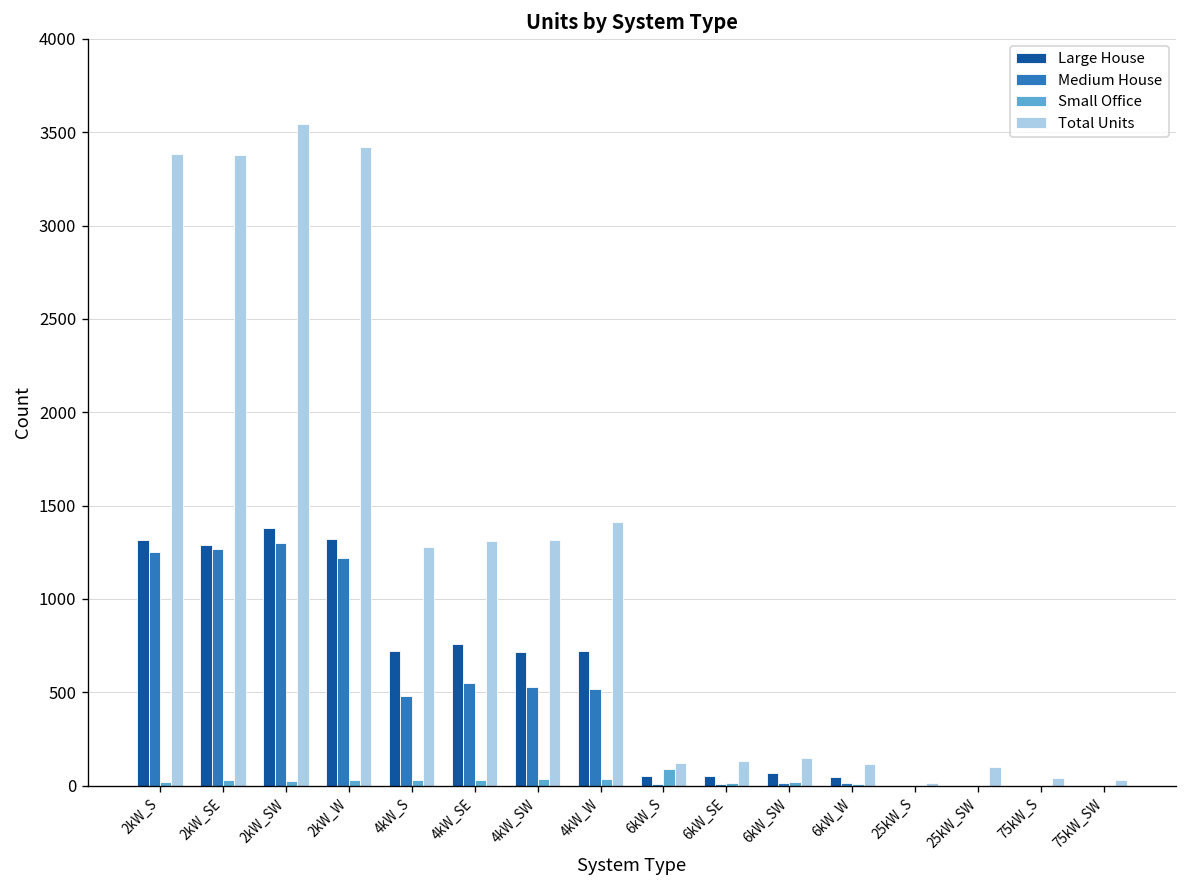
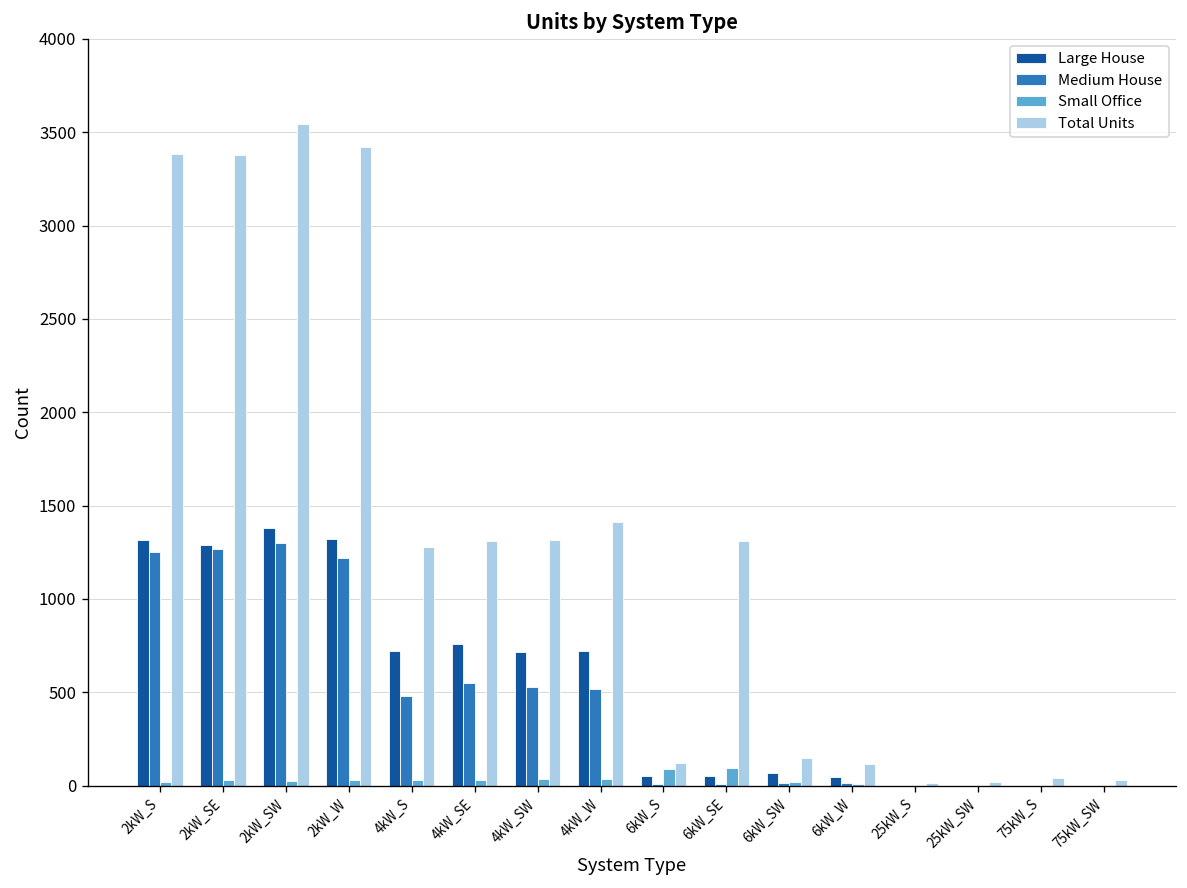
Small Office, 6kW_SE: 10 -> 100
Total Units, 6kW_SE: 130 -> 1310
Total Units, 25kW_SW: 100 -> 20
